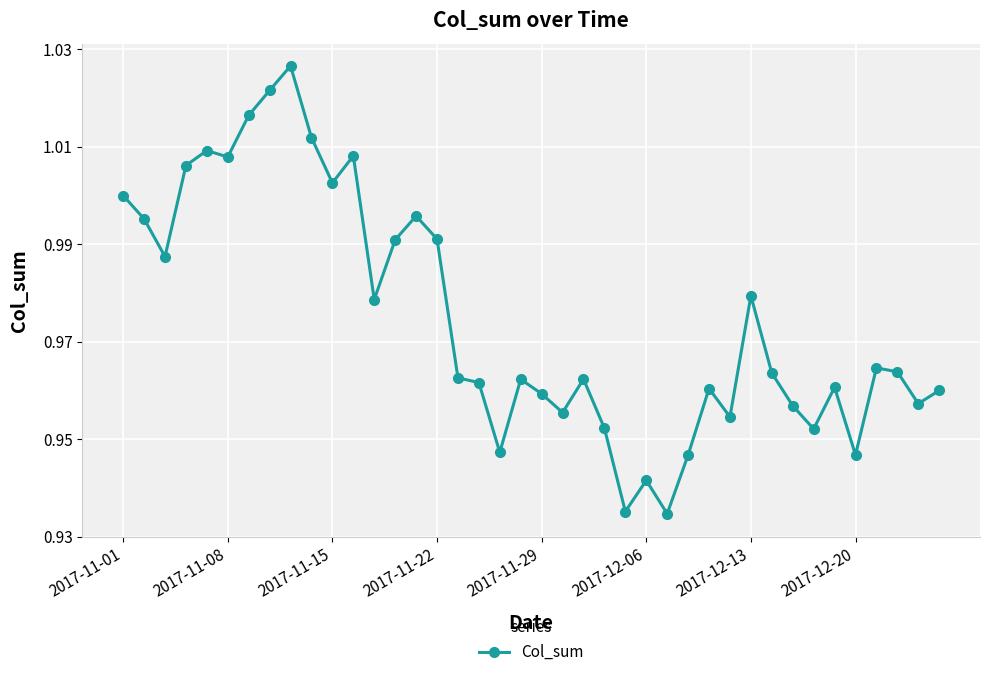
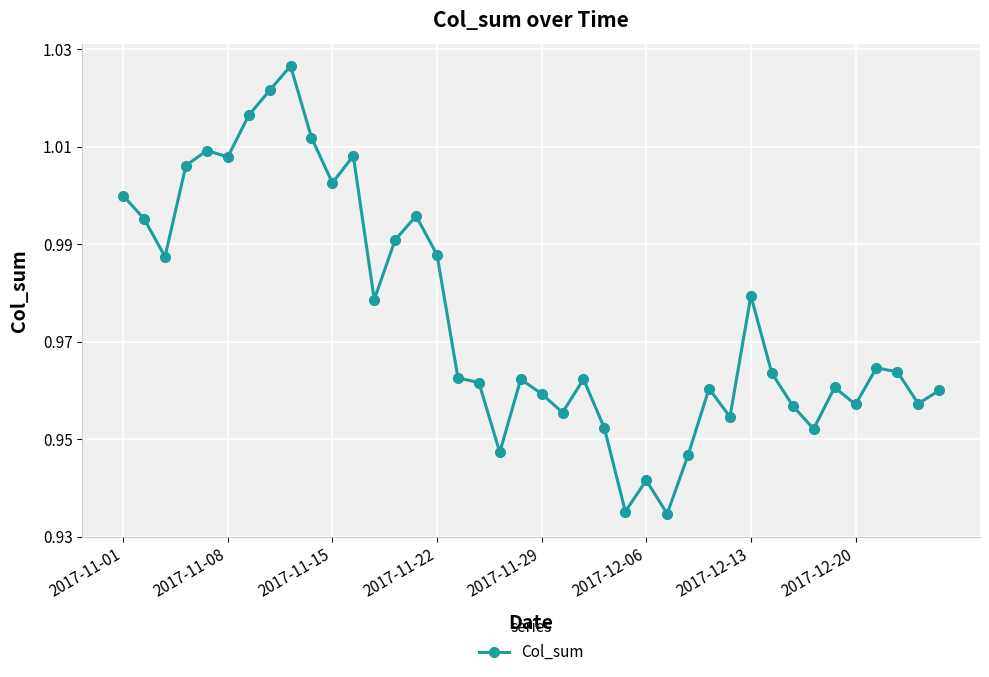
2017-11-22: 0.991 -> 0.988
2017-12-20: 0.947 -> 0.957
